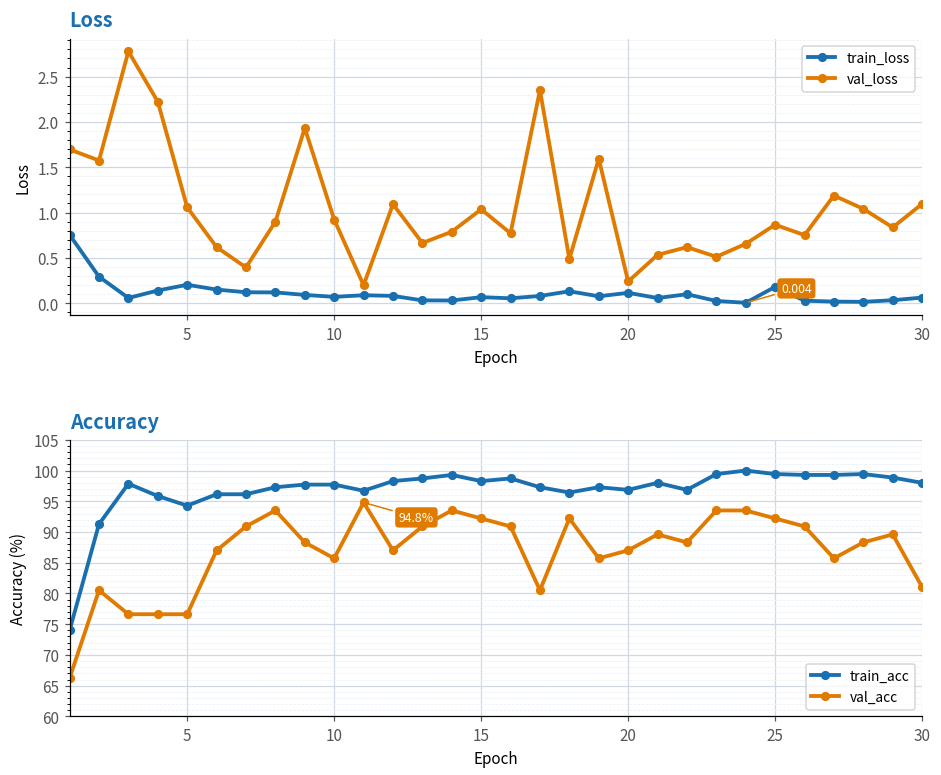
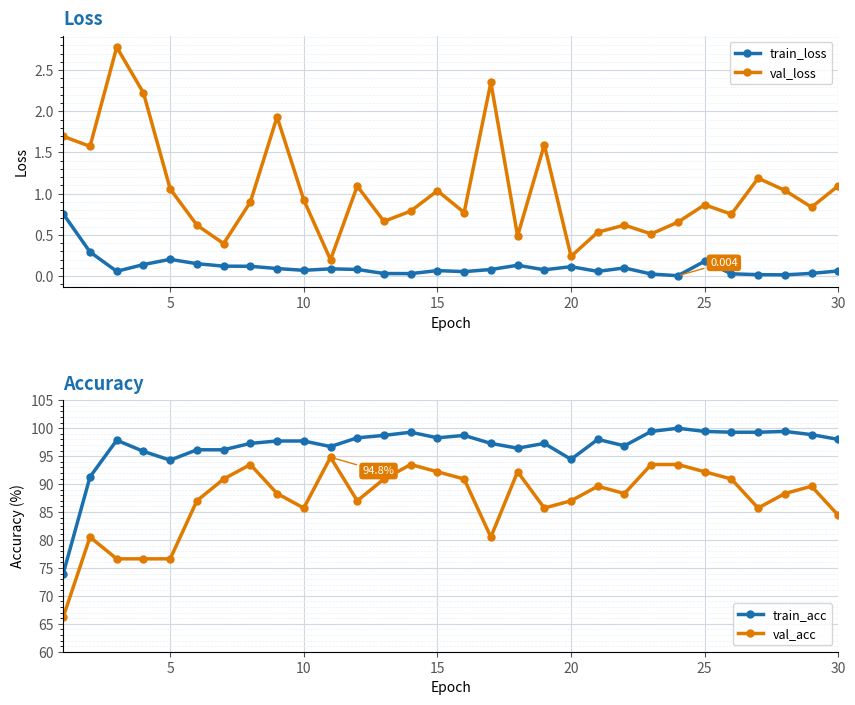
Accuracy, train_acc, 20: 97 -> 94
Accuracy, val_acc, 30: 81 -> 84
